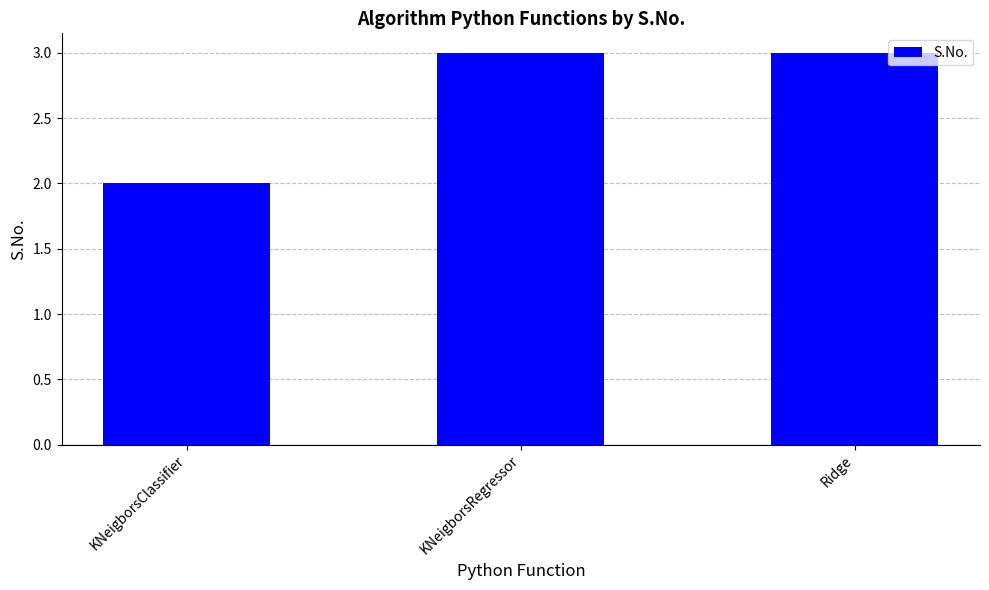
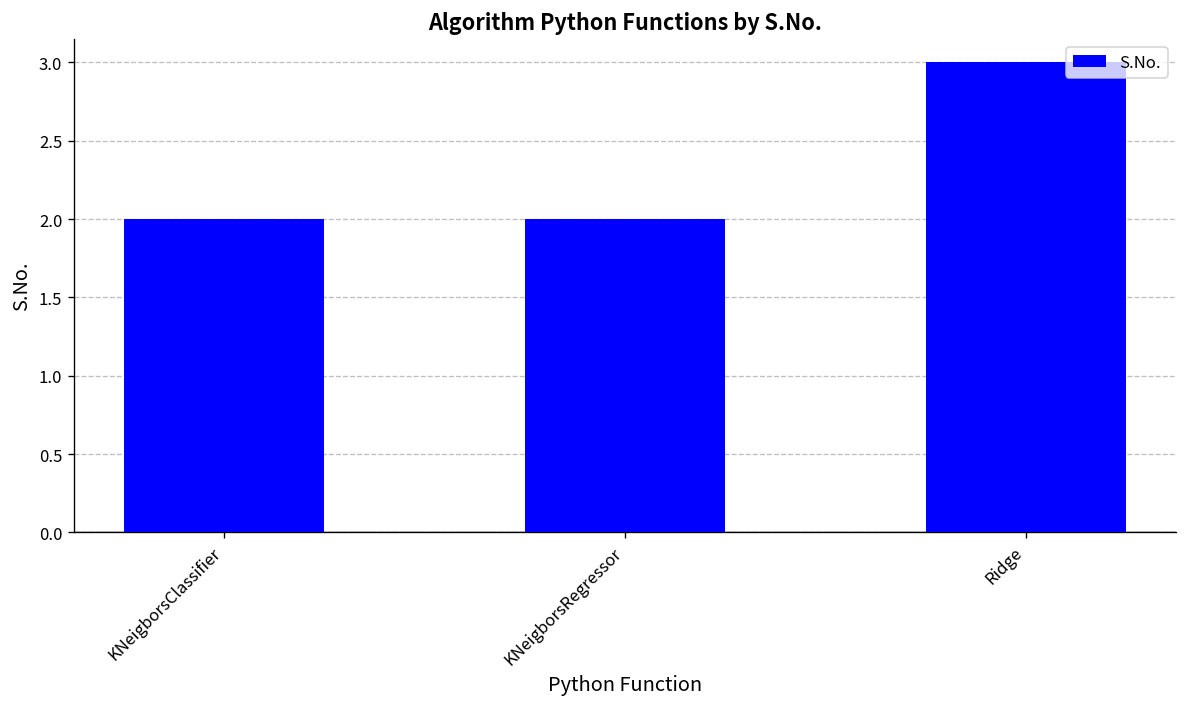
KNeigborsRegressor: 3 -> 2
